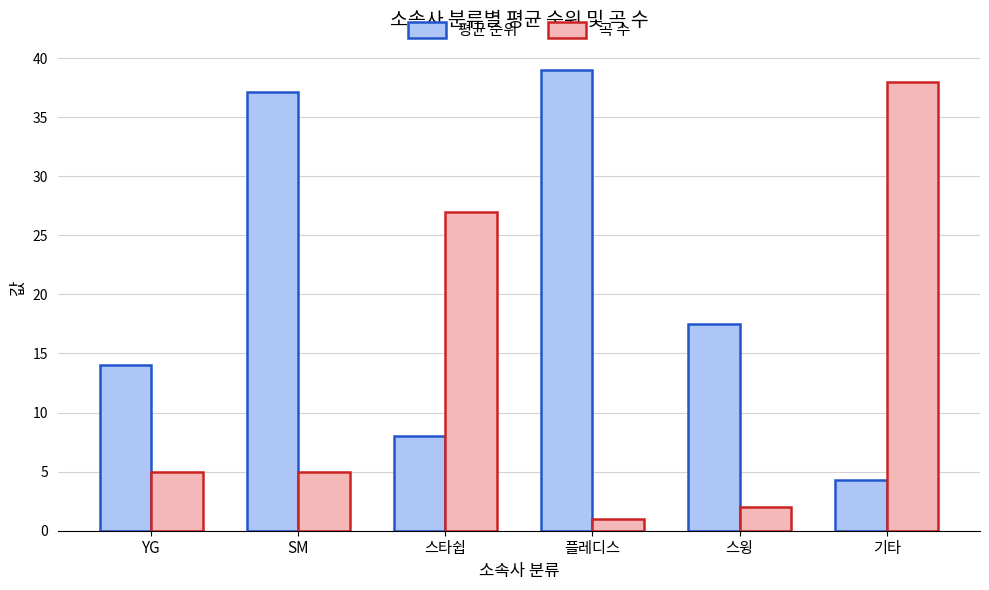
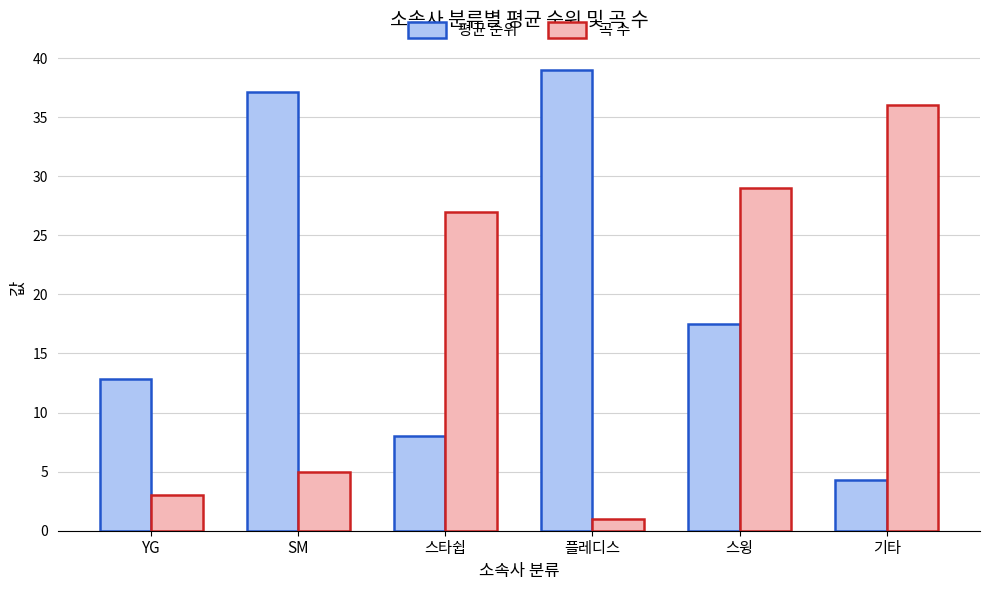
평균 순위, YG: 14.0 -> 12.8
곡 수, YG: 5 -> 3
곡 수, 스윙: 2 -> 29
곡 수, 기타: 38 -> 36
